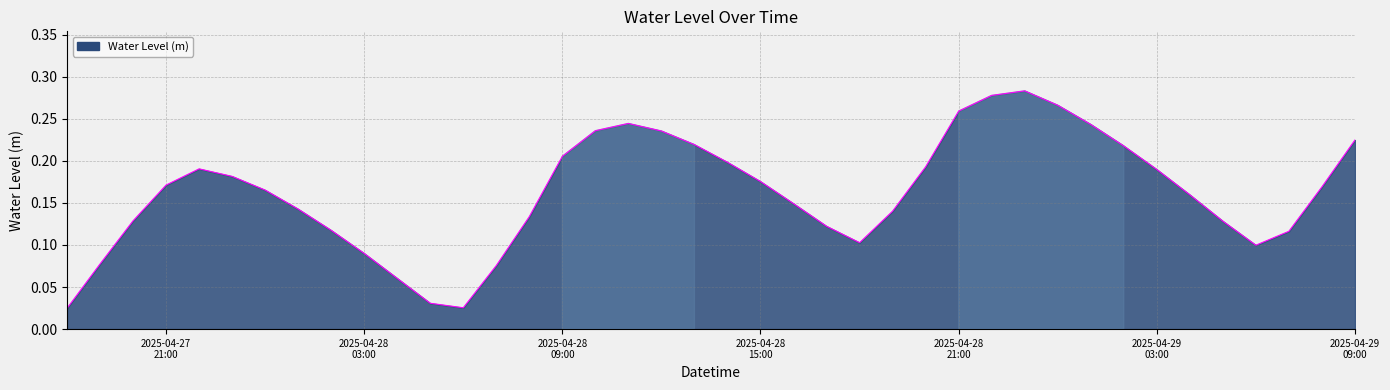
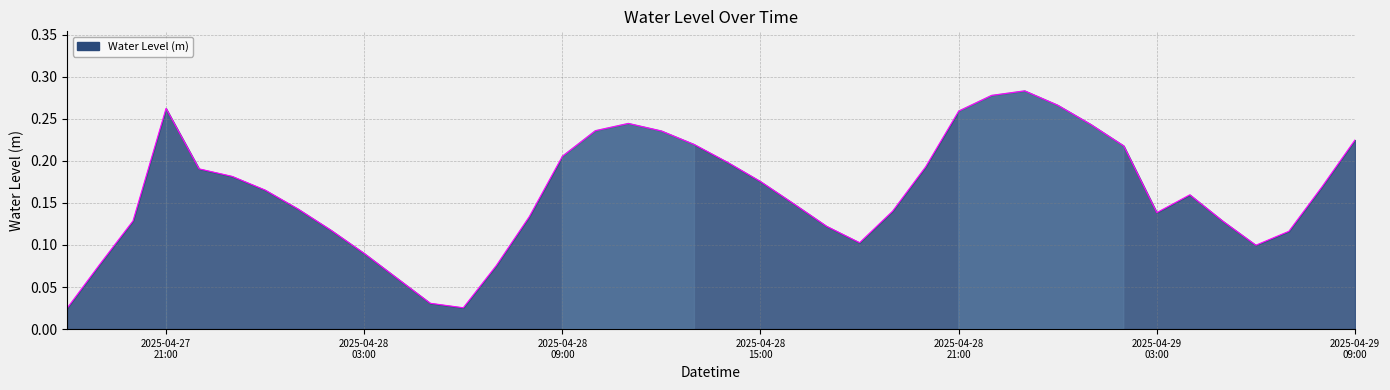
2025-04-27 21:00: 0.17 -> 0.26
2025-04-29 03:00: 0.19 -> 0.14
